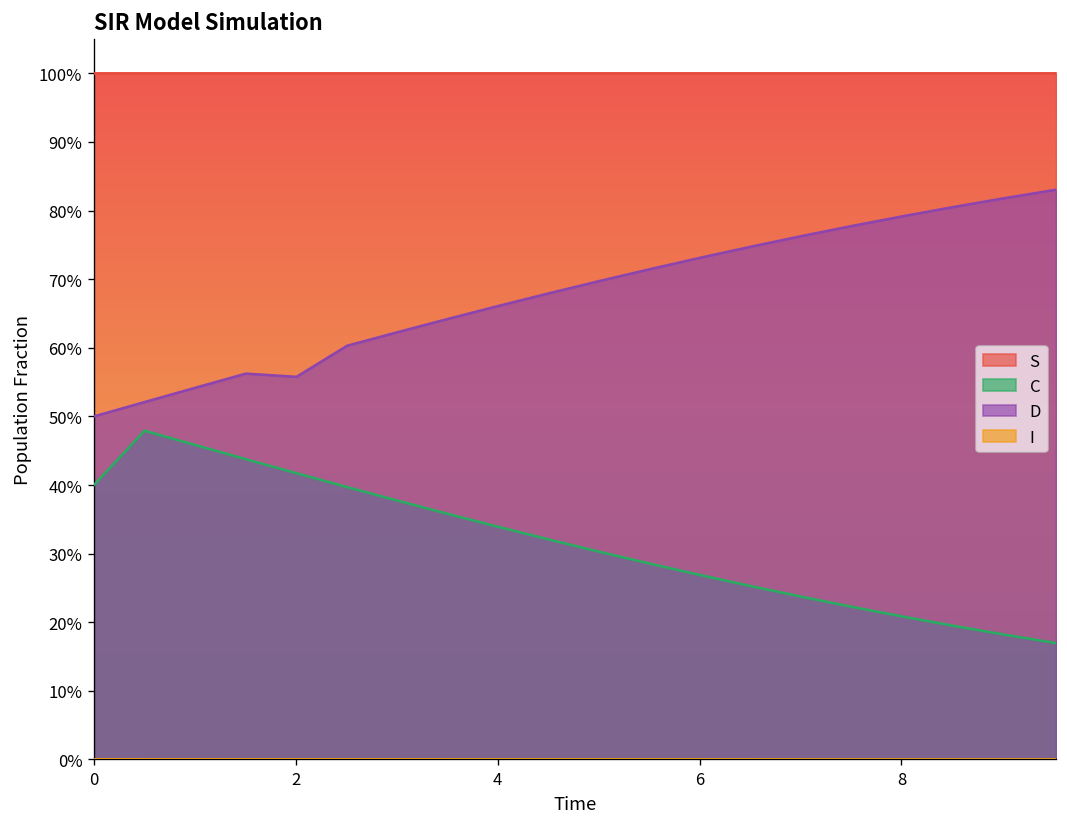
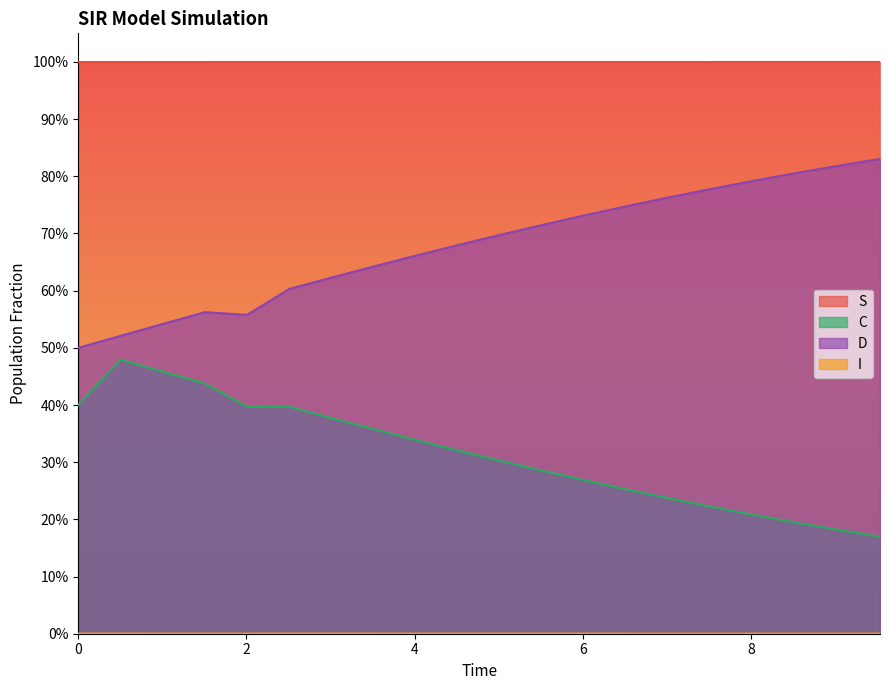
C, 2: 42% -> 40%
